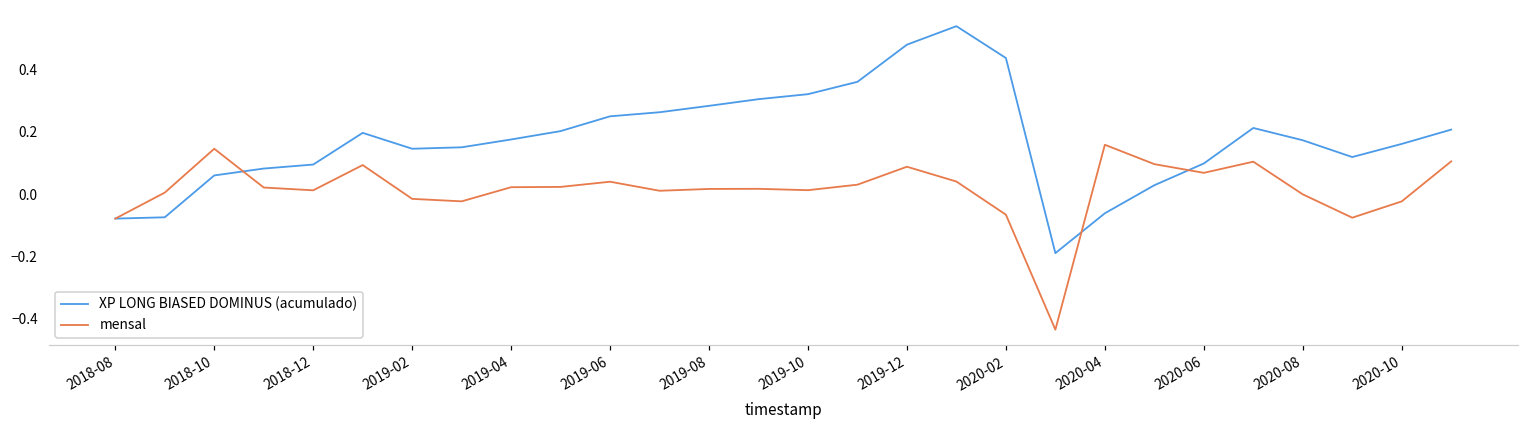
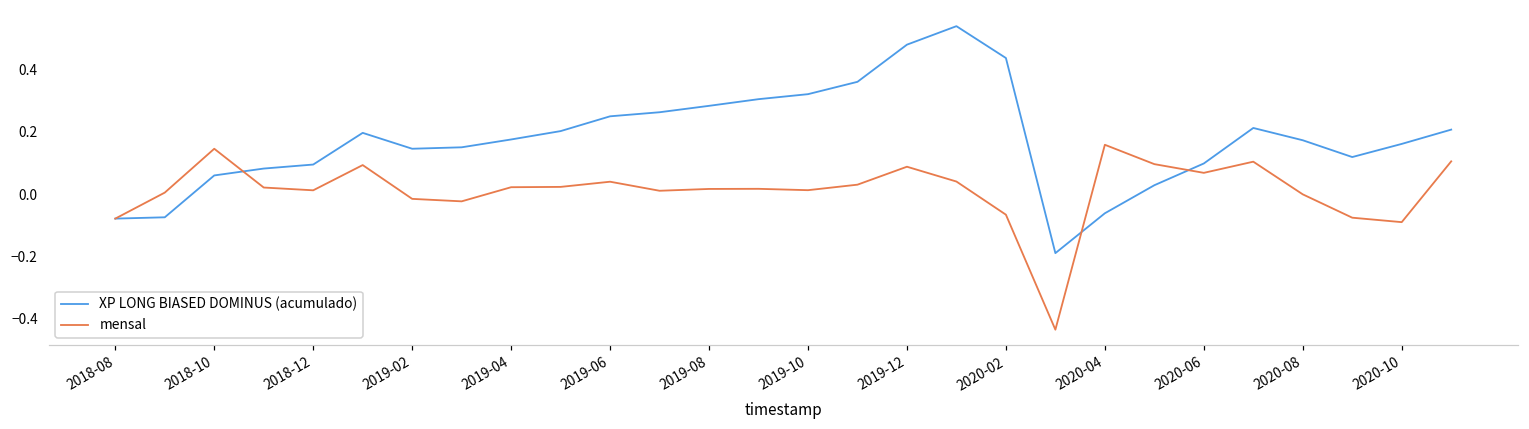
mensal, 2020-10: -0.02 -> -0.09
